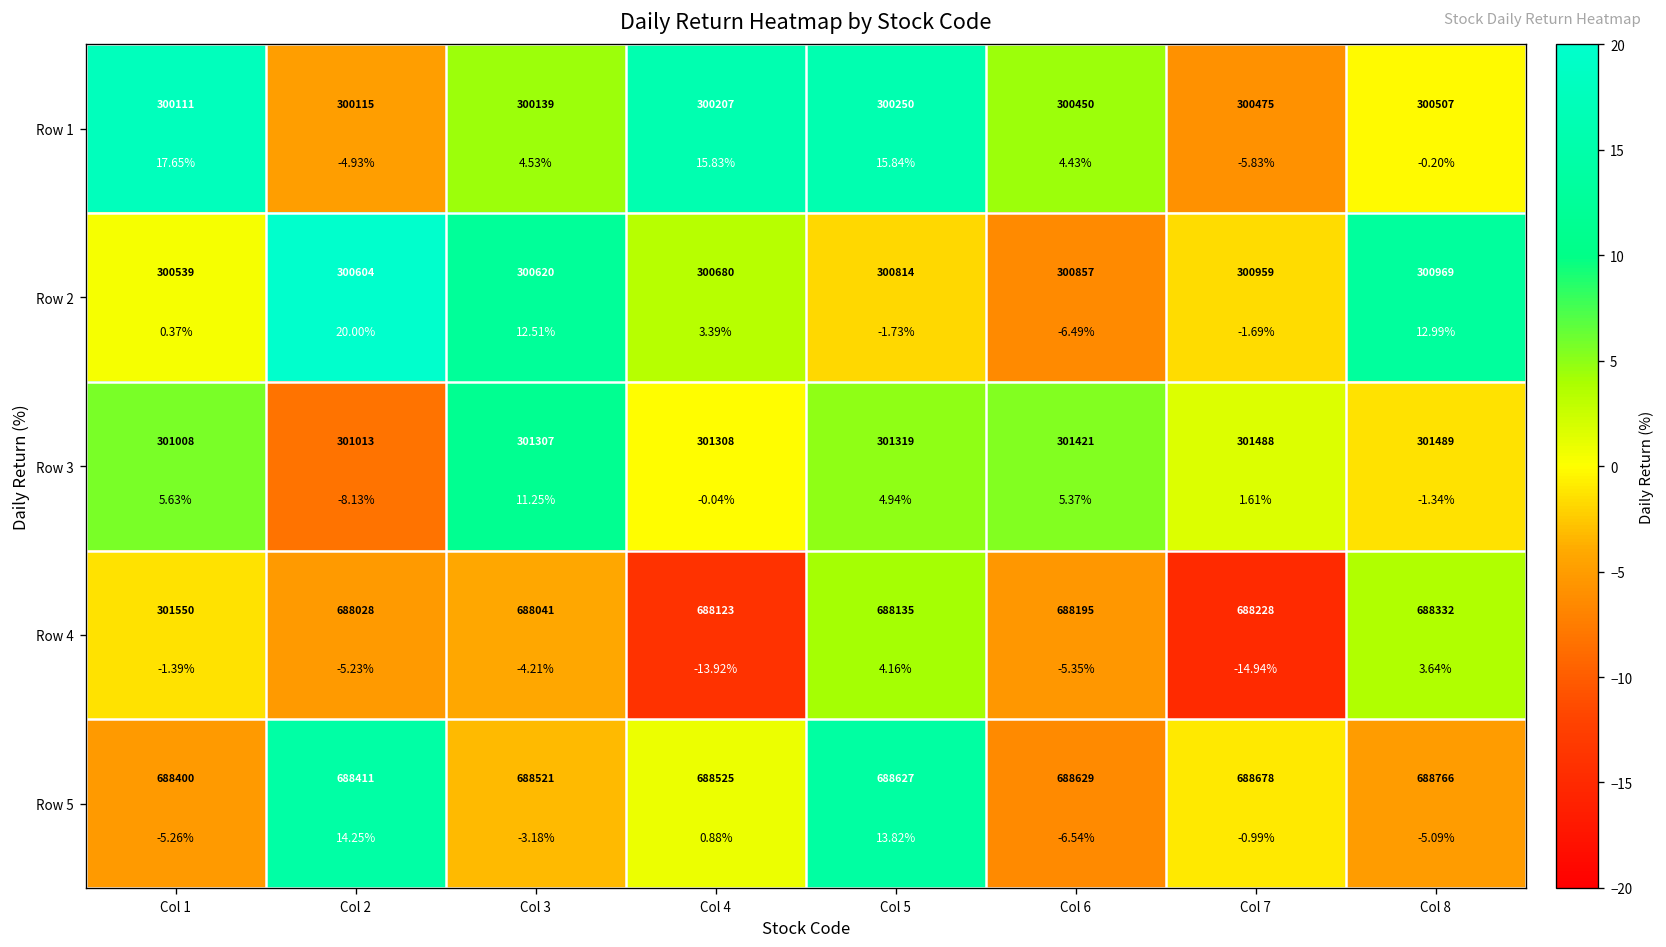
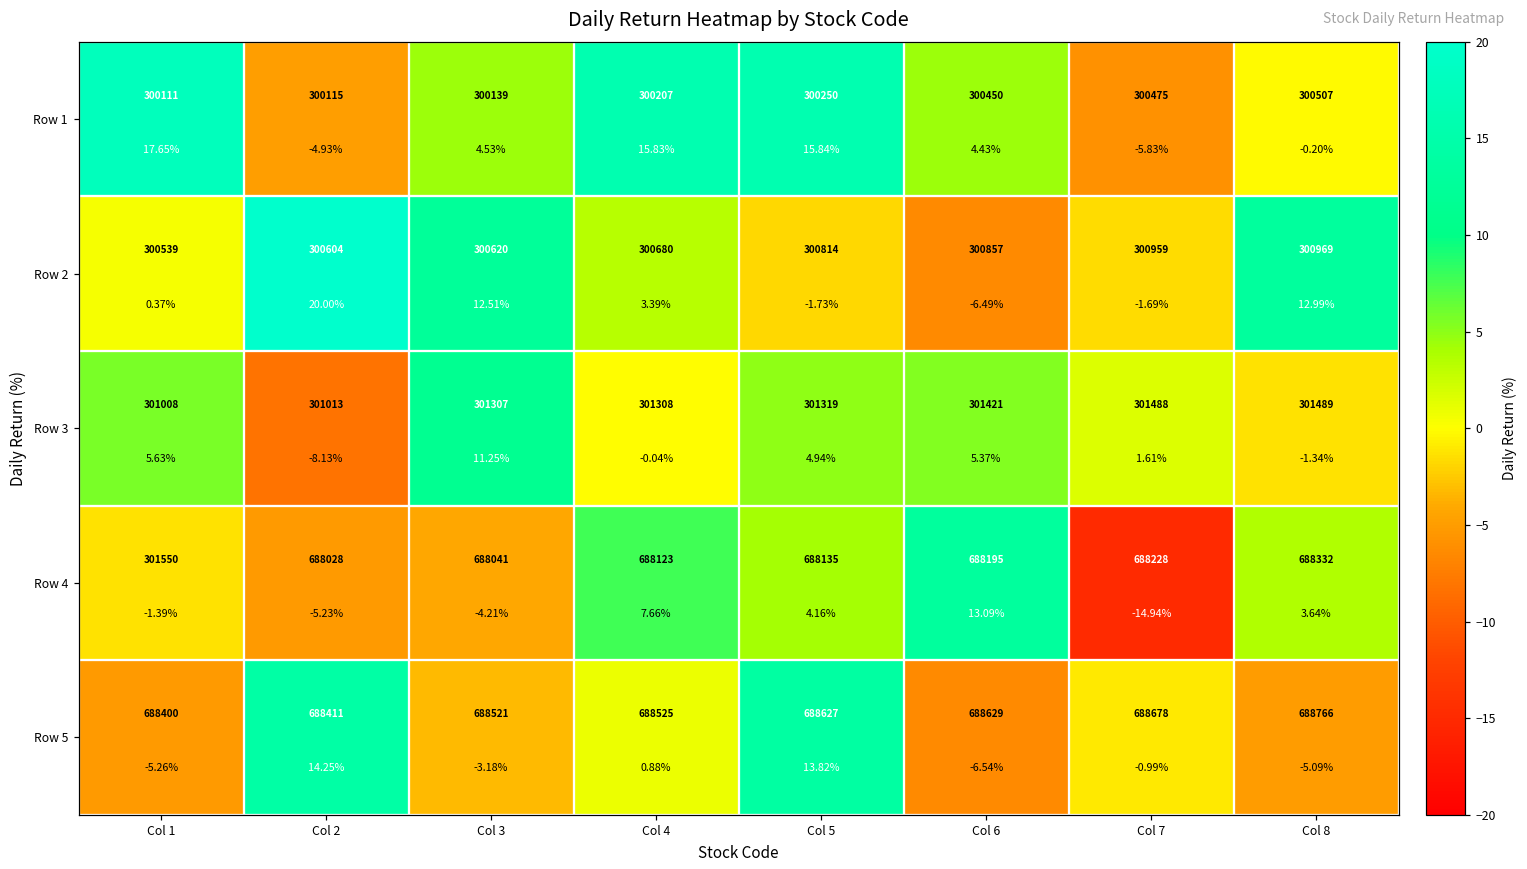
Row 4, Col 4: -13.92% -> 7.66%
Row 4, Col 6: -5.35% -> 13.09%
